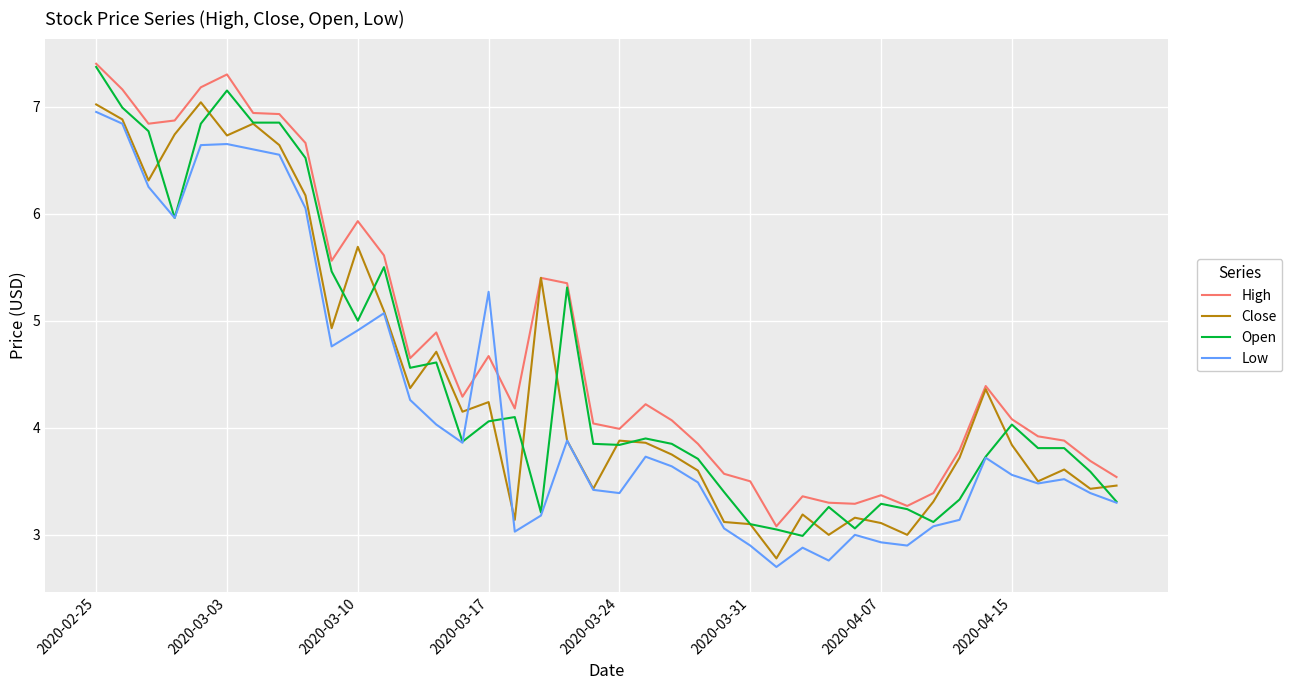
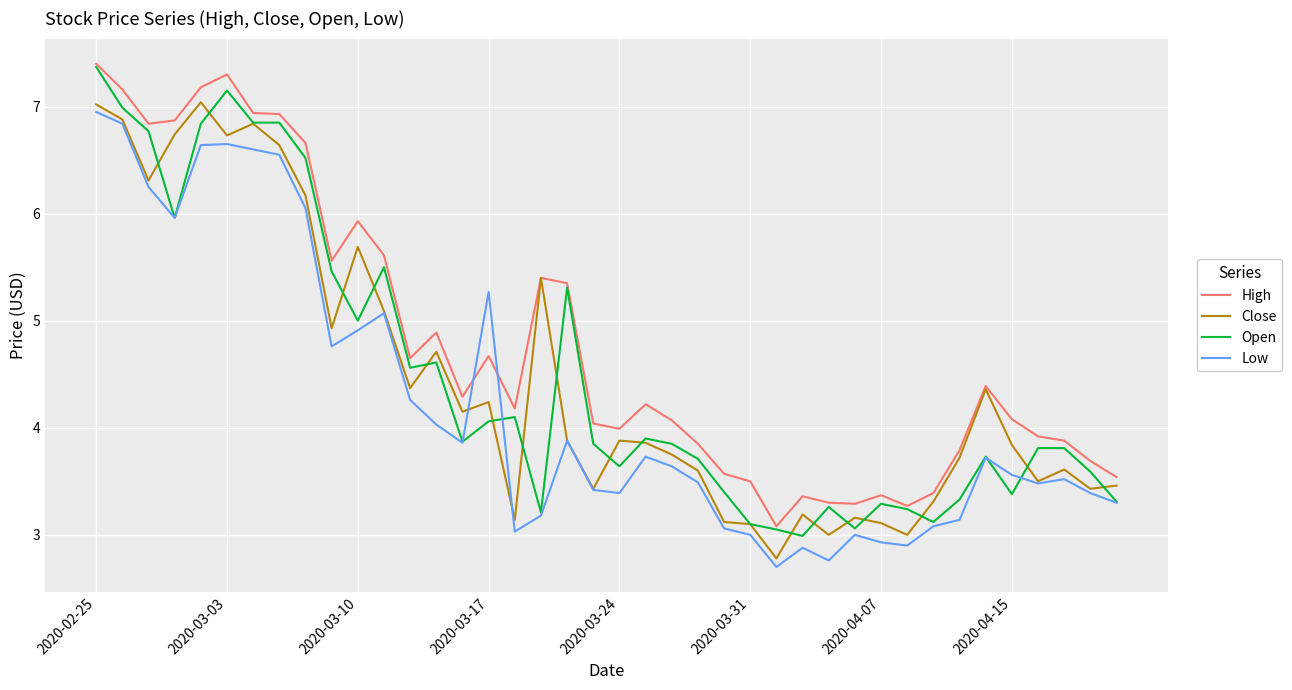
Open, 2020-03-24: 3.84 -> 3.64
Low, 2020-03-31: 2.9 -> 3.0
Open, 2020-04-15: 4.03 -> 3.38
